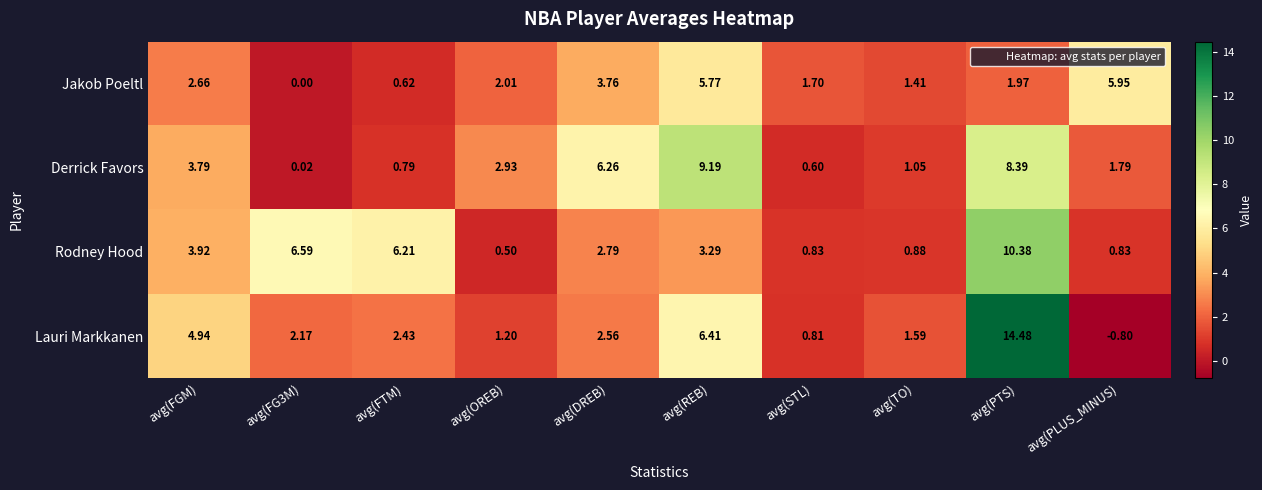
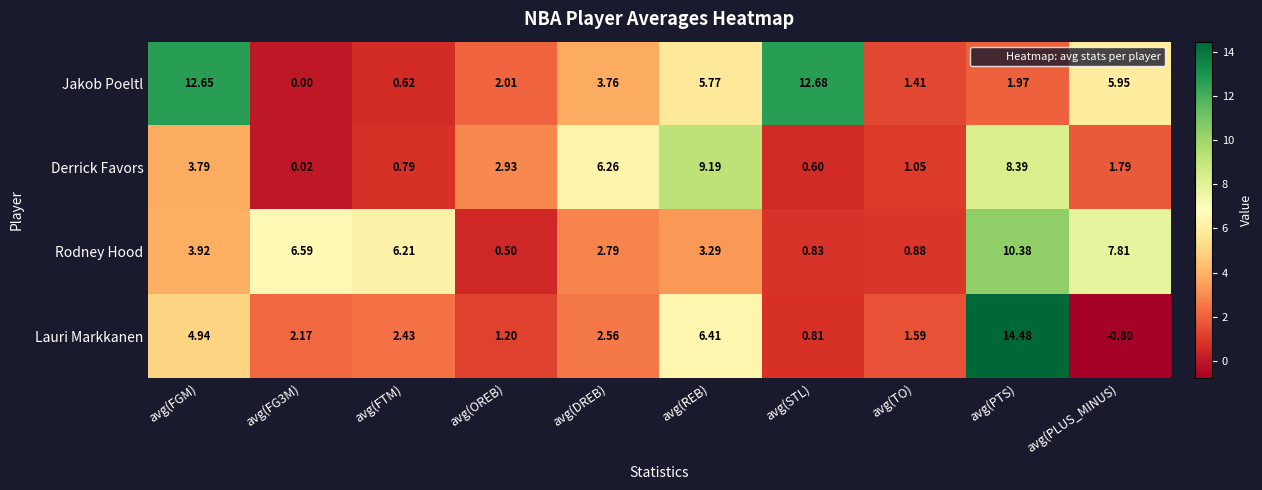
Jakob Poeltl, avg(FGM): 2.66 -> 12.65
Jakob Poeltl, avg(STL): 1.70 -> 12.68
Rodney Hood, avg(PLUS_MINUS): 0.83 -> 7.81
